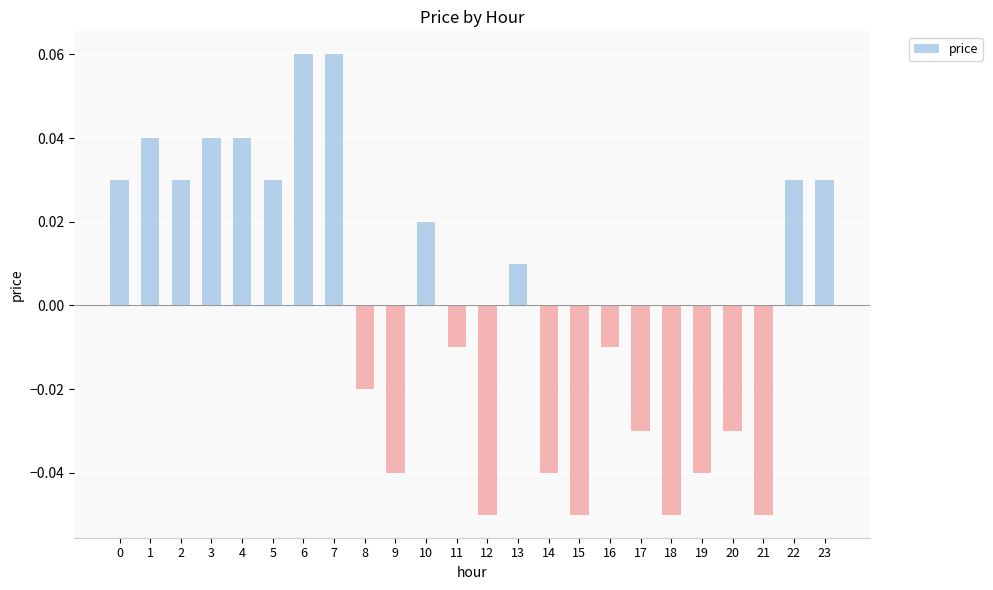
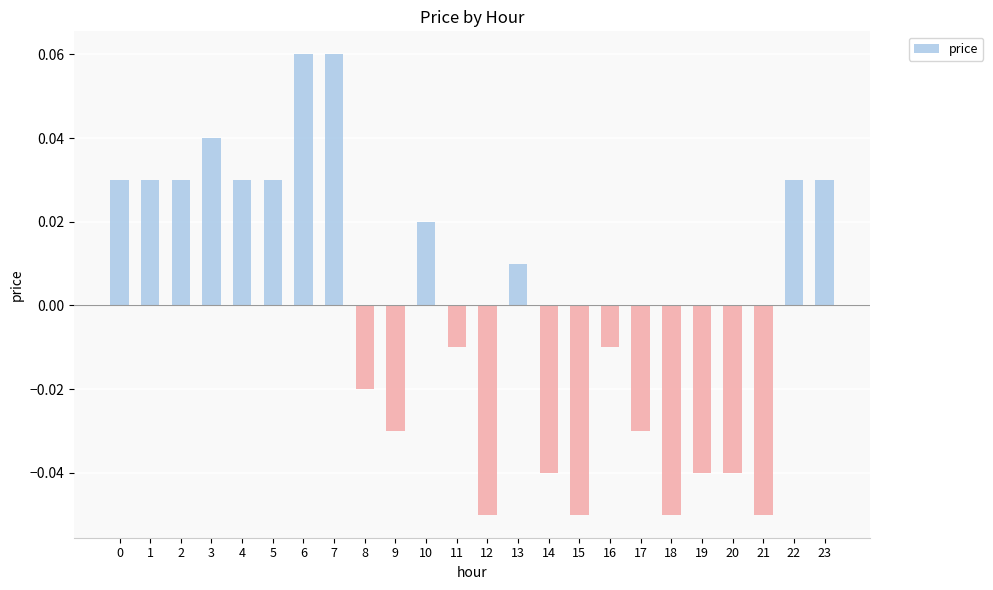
1: 0.04 -> 0.03
4: 0.04 -> 0.03
9: -0.04 -> -0.03
20: -0.03 -> -0.04
